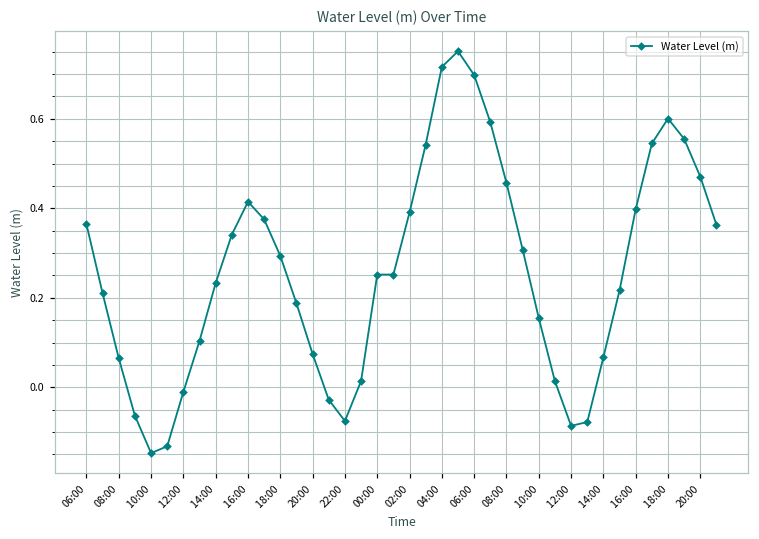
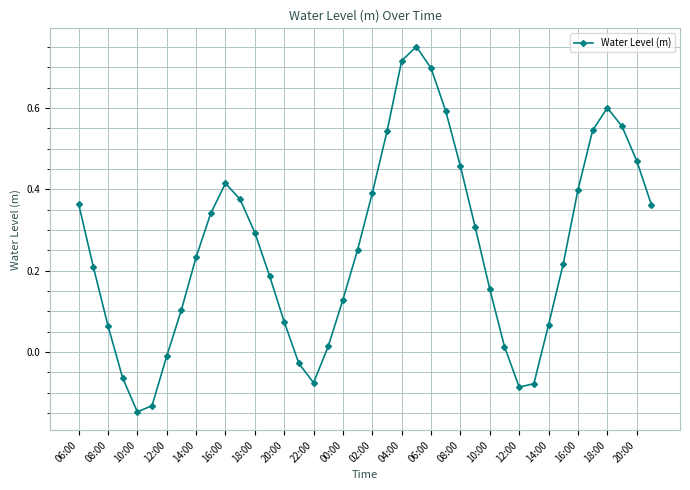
00:00: 0.25 -> 0.13
